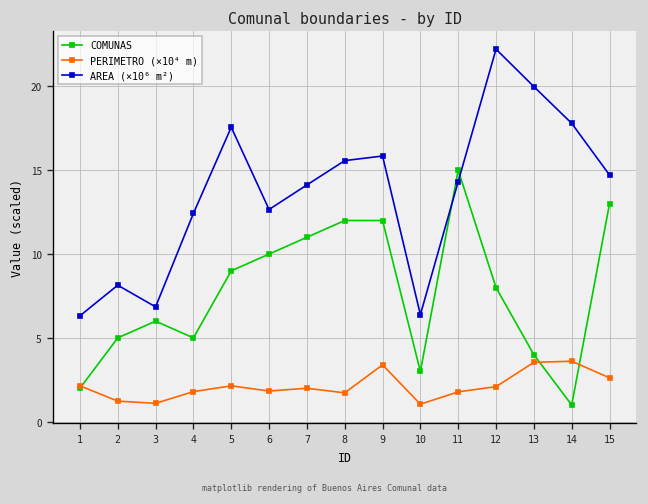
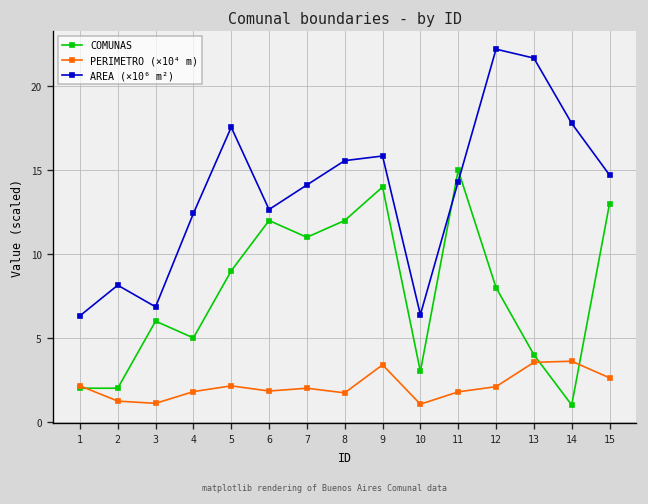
COMUNAS, 2: 5 -> 2
COMUNAS, 6: 10 -> 12
COMUNAS, 9: 12 -> 14
AREA (×10⁶ m²), 13: 20.0 -> 21.7
